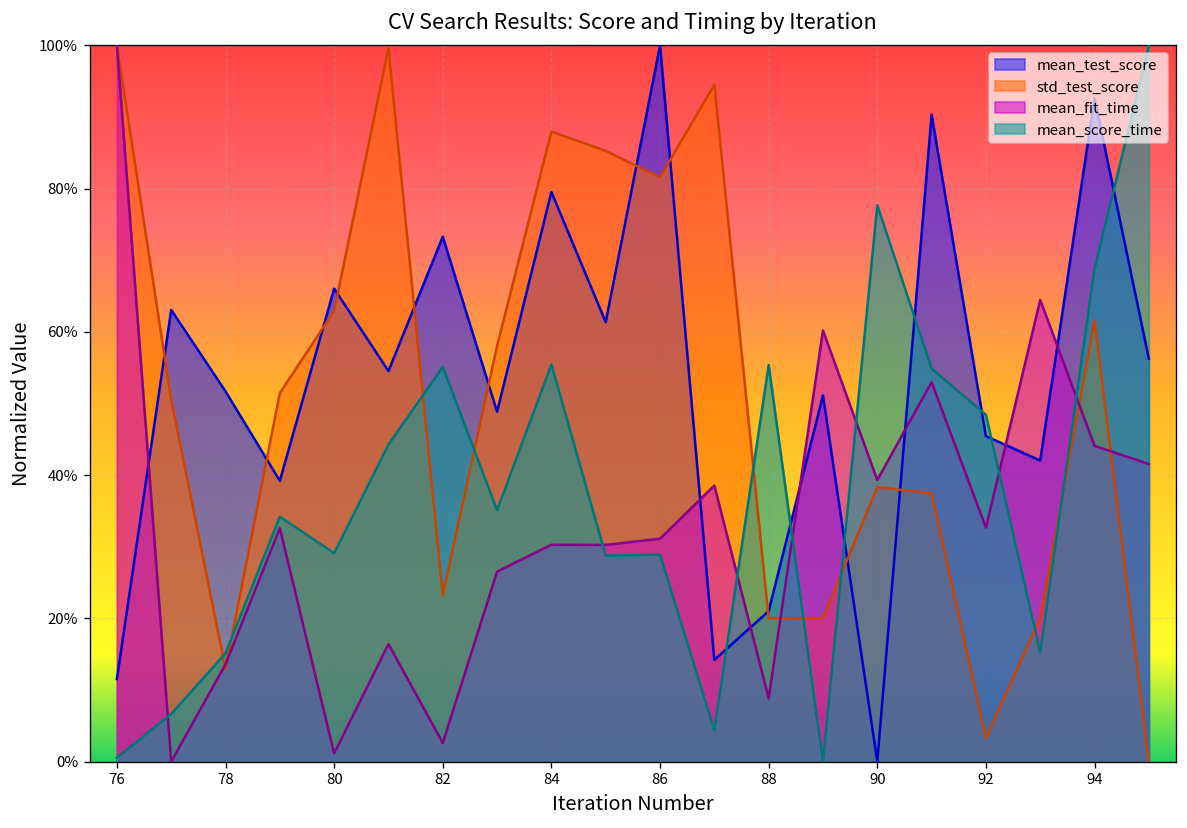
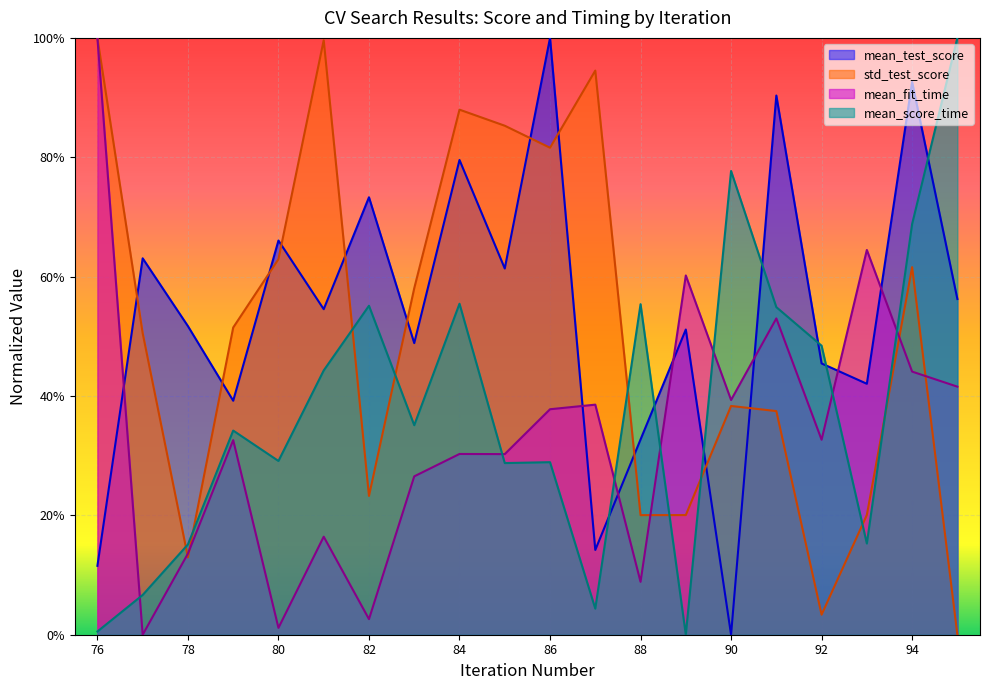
mean_fit_time, 86: 31% -> 38%
mean_test_score, 88: 21% -> 33%
